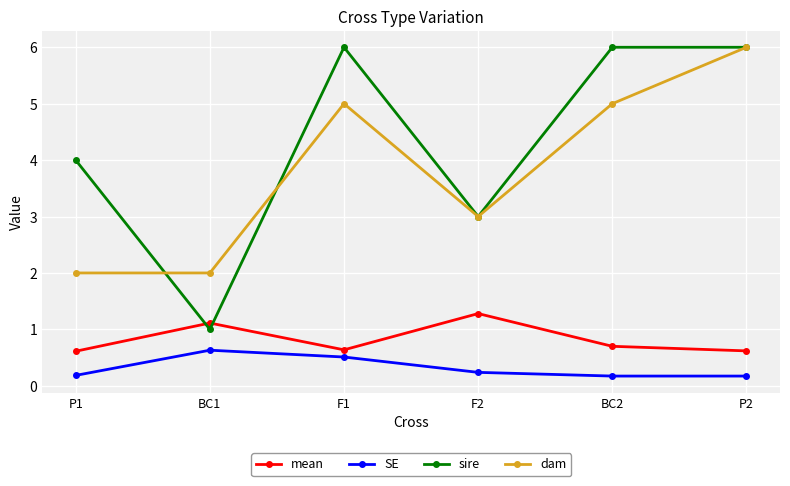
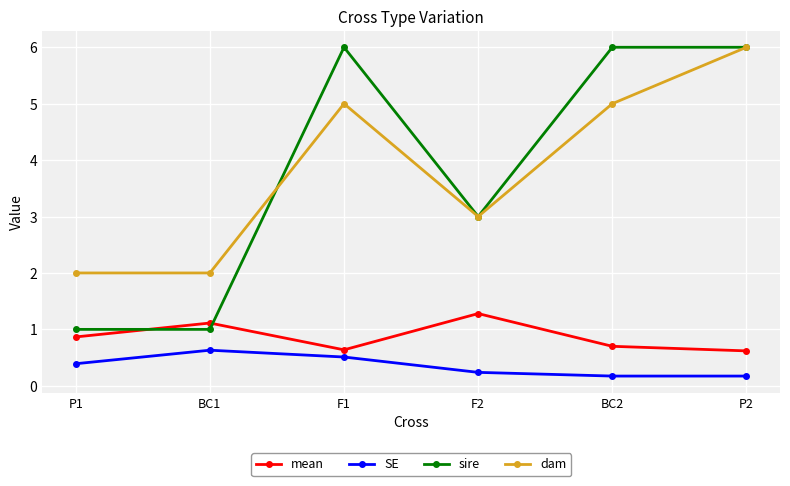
mean, P1: 0.6 -> 0.9
SE, P1: 0.2 -> 0.4
sire, P1: 4 -> 1
